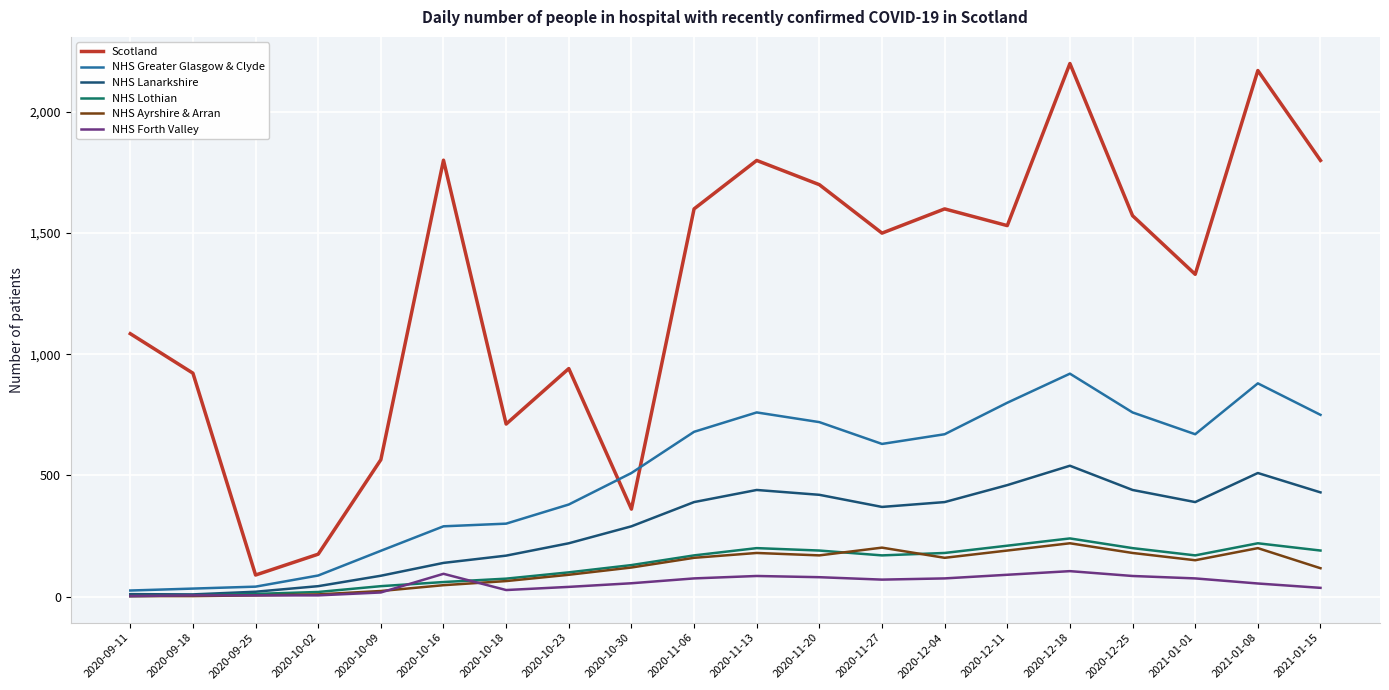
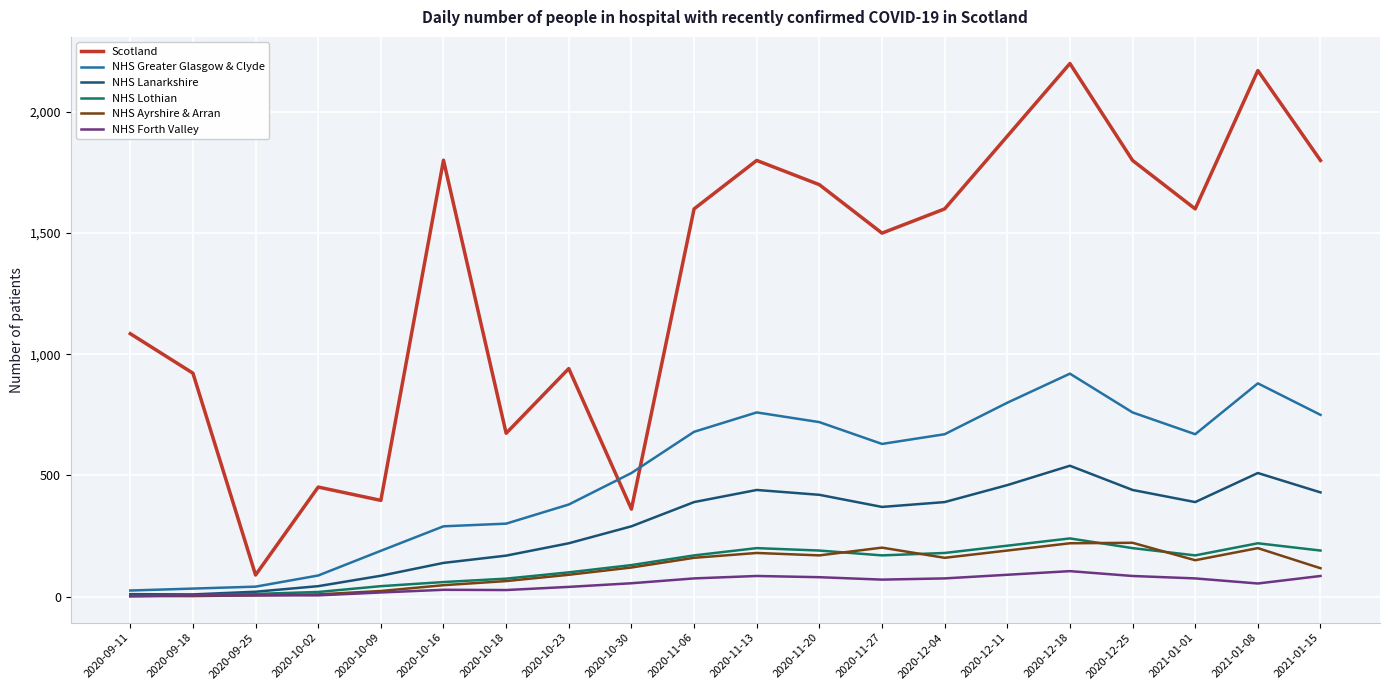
Scotland, 2020-10-02: 180 -> 450
Scotland, 2020-10-09: 570 -> 400
NHS Forth Valley, 2020-10-16: 90 -> 30
Scotland, 2020-10-18: 710 -> 670
Scotland, 2020-12-11: 1,530 -> 1,900
Scotland, 2020-12-25: 1,570 -> 1,800
NHS Ayrshire & Arran, 2020-12-25: 180 -> 220
Scotland, 2021-01-01: 1,330 -> 1,600
NHS Forth Valley, 2021-01-15: 40 -> 90
